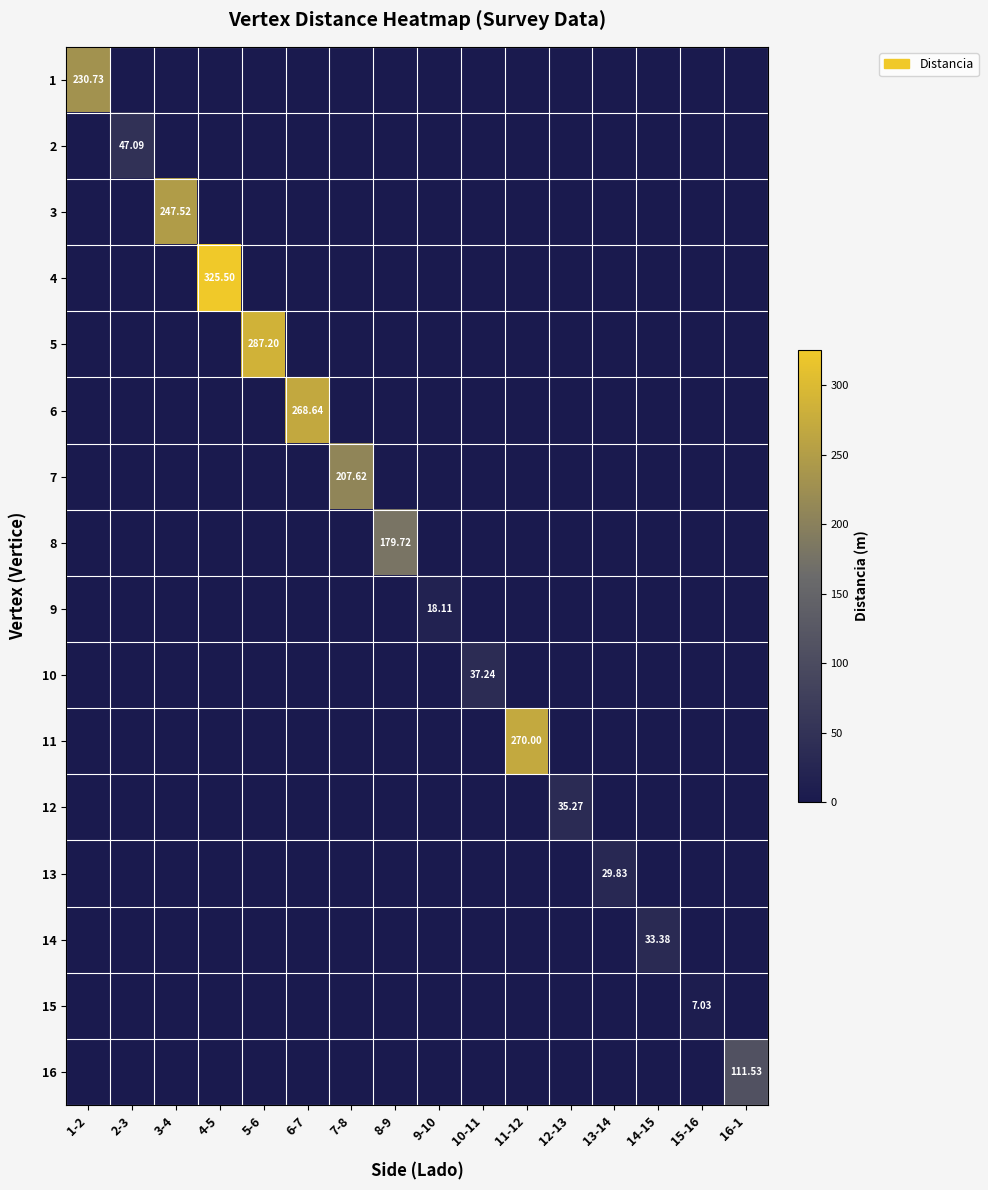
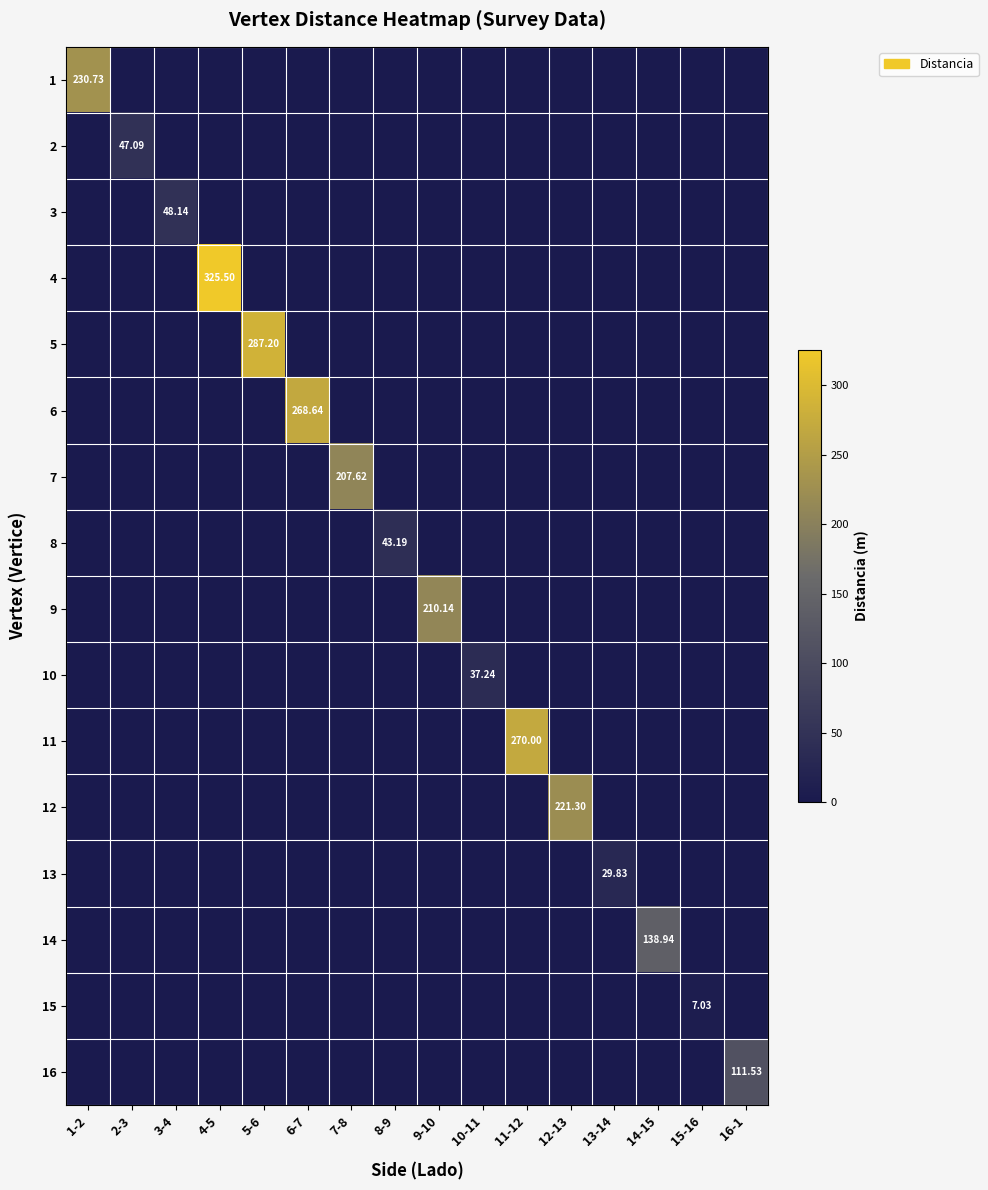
3, 3-4: 247.52 -> 48.14
8, 8-9: 179.72 -> 43.19
9, 9-10: 18.11 -> 210.14
12, 12-13: 35.27 -> 221.30
14, 14-15: 33.38 -> 138.94
